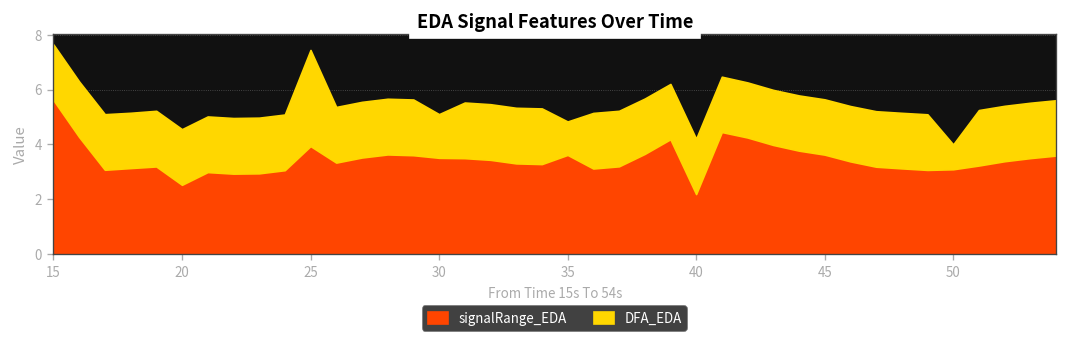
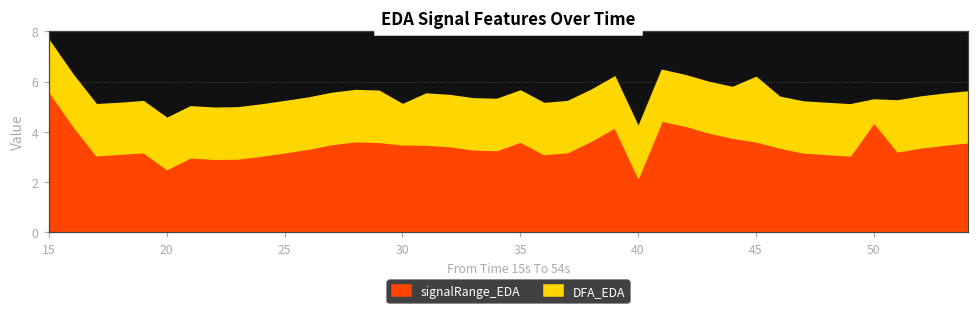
signalRange_EDA, 25: 3.9 -> 3.2
DFA_EDA, 25: 3.5 -> 2.0
DFA_EDA, 35: 1.2 -> 2.0
DFA_EDA, 45: 2.0 -> 2.6
signalRange_EDA, 50: 3.1 -> 4.4
